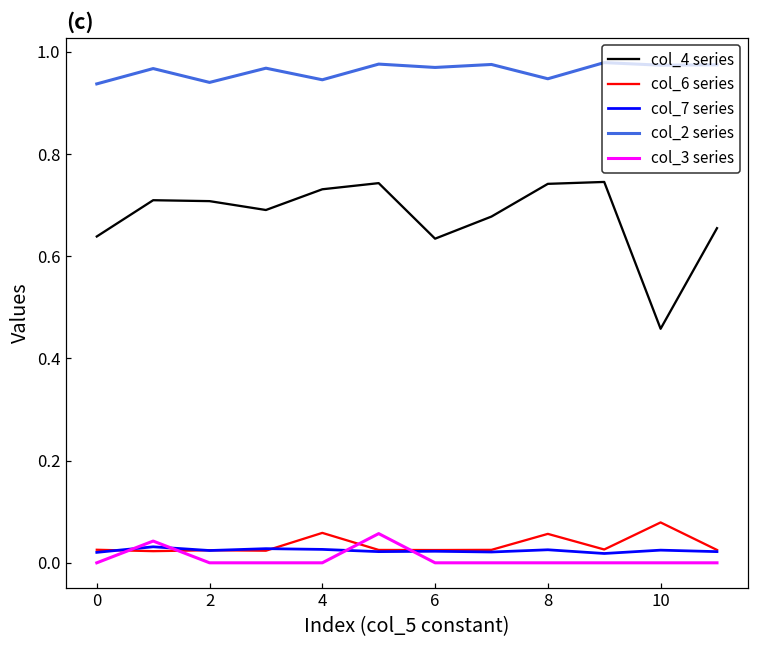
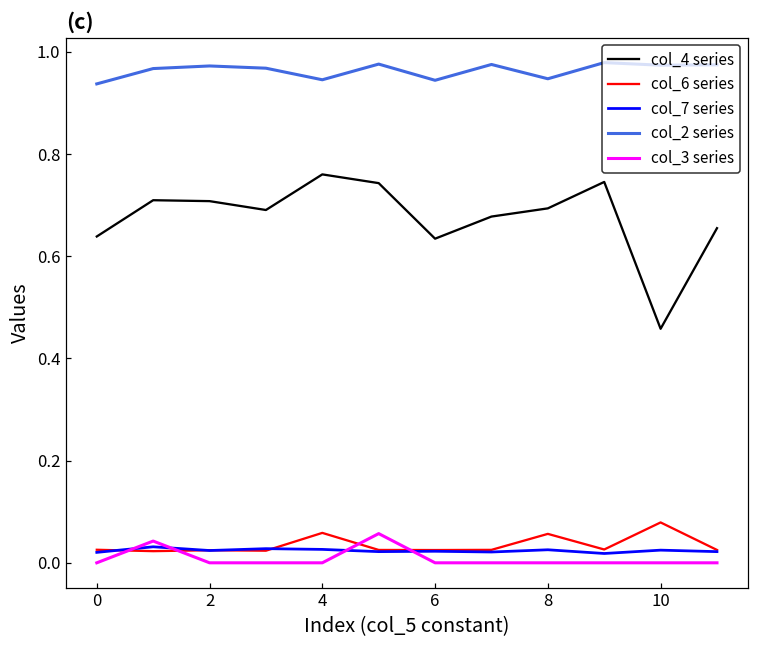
col_2 series, 2: 0.94 -> 0.97
col_4 series, 4: 0.73 -> 0.76
col_2 series, 6: 0.97 -> 0.94
col_4 series, 8: 0.74 -> 0.69
